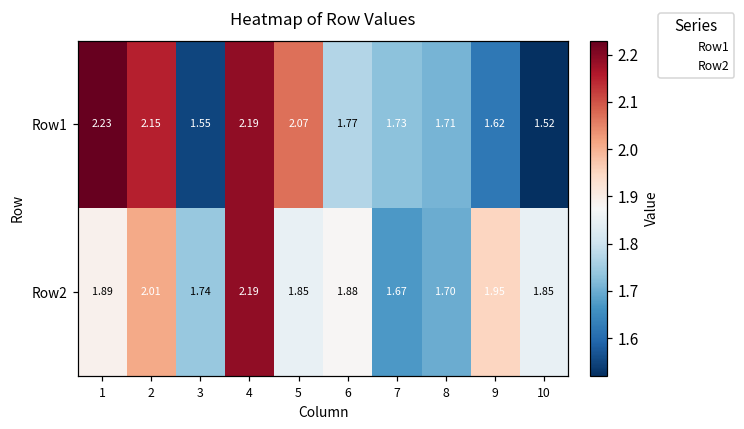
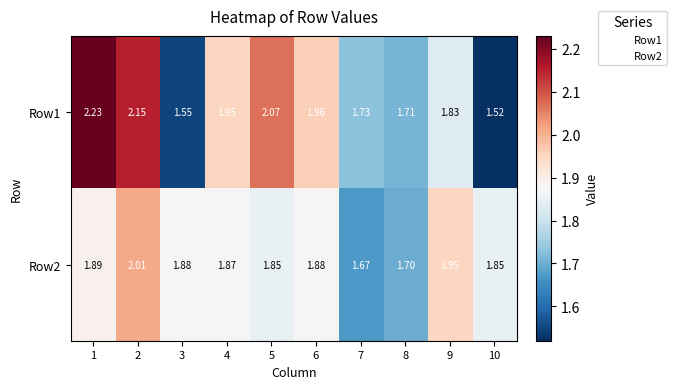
Row1, 4: 2.19 -> 1.95
Row1, 6: 1.77 -> 1.96
Row1, 9: 1.62 -> 1.83
Row2, 3: 1.74 -> 1.88
Row2, 4: 2.19 -> 1.87
